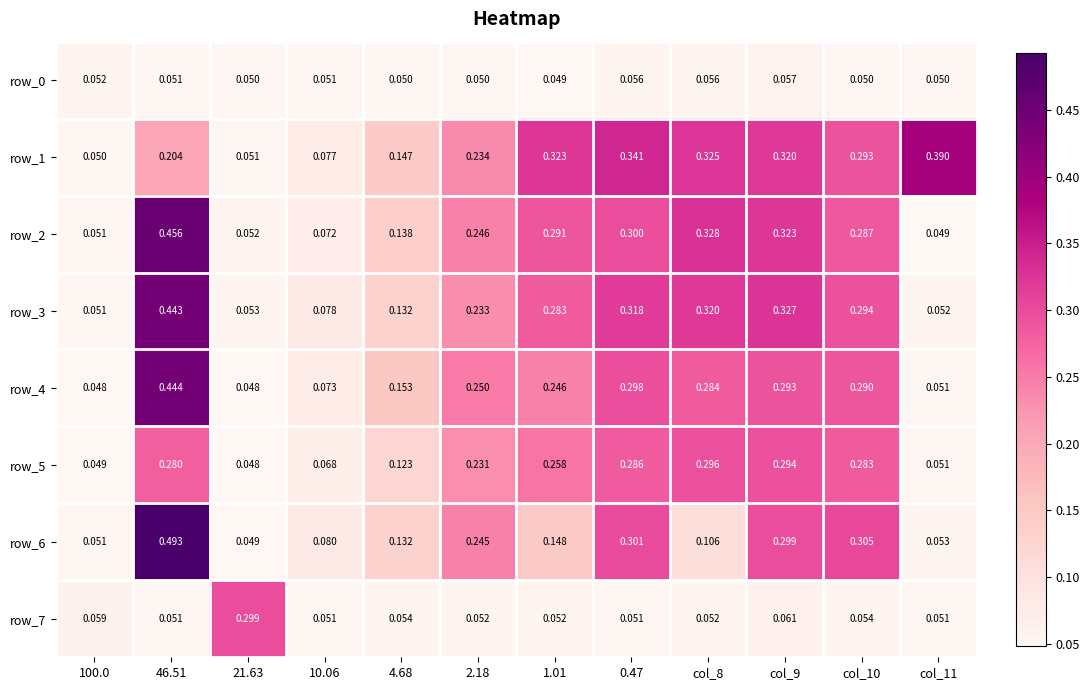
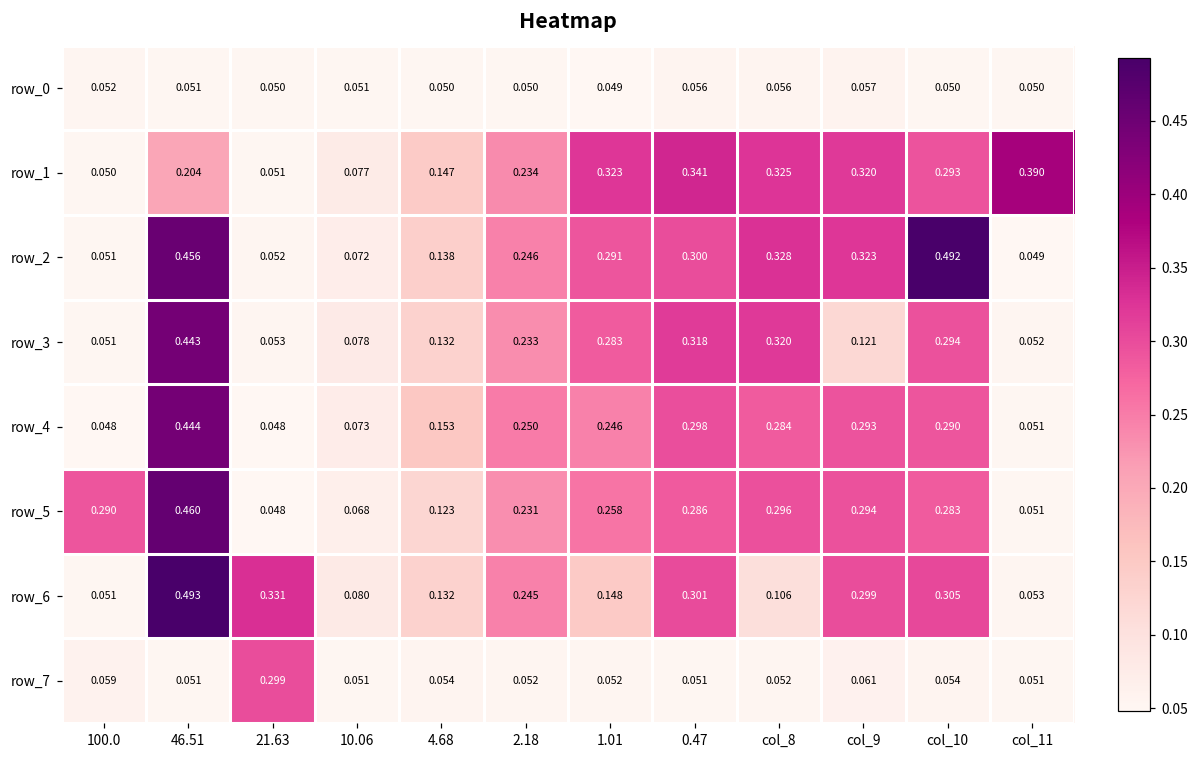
row_2, col_10: 0.287 -> 0.492
row_3, col_9: 0.327 -> 0.121
row_5, 100.0: 0.049 -> 0.290
row_5, 46.51: 0.280 -> 0.460
row_6, 21.63: 0.049 -> 0.331
